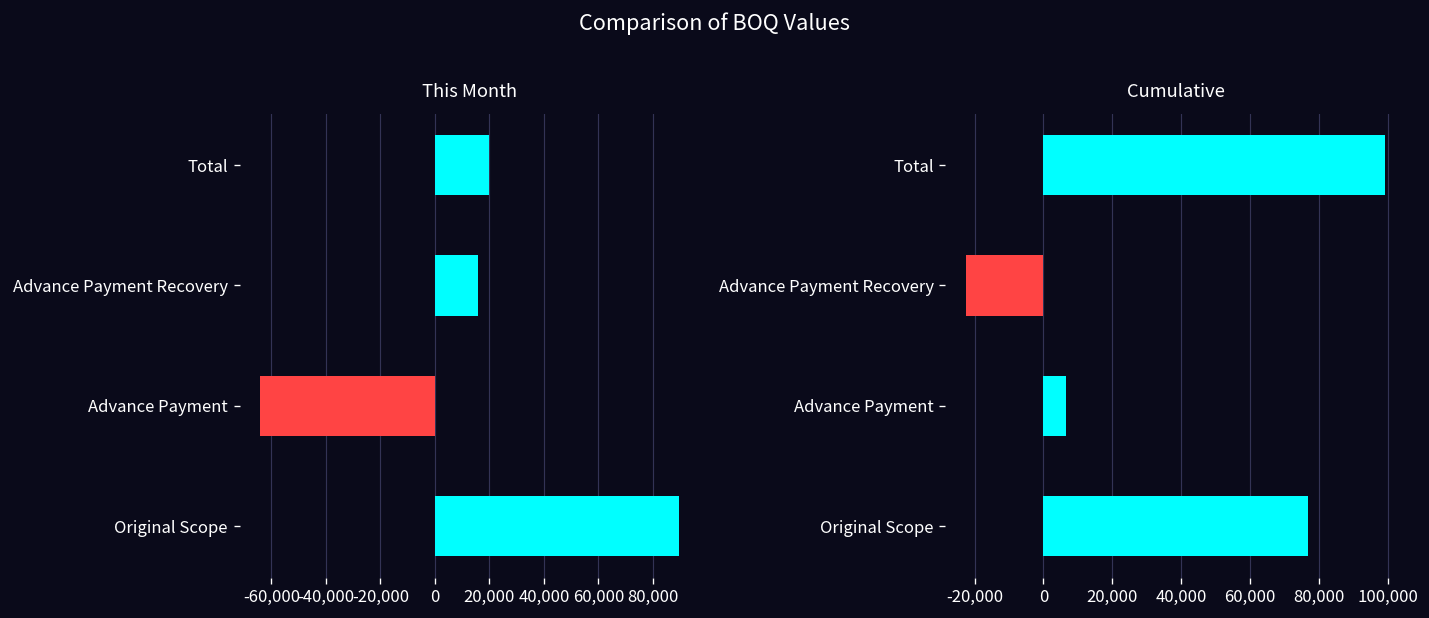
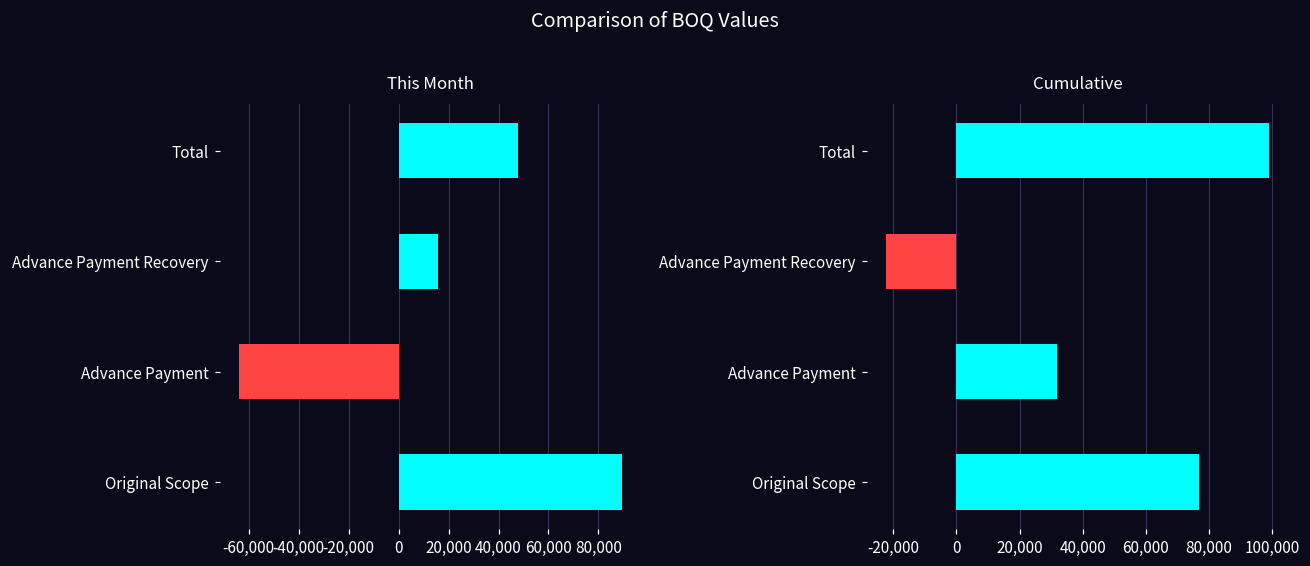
This Month, Total: 20,000 -> 48,000
Cumulative, Advance Payment: 7,000 -> 32,000
